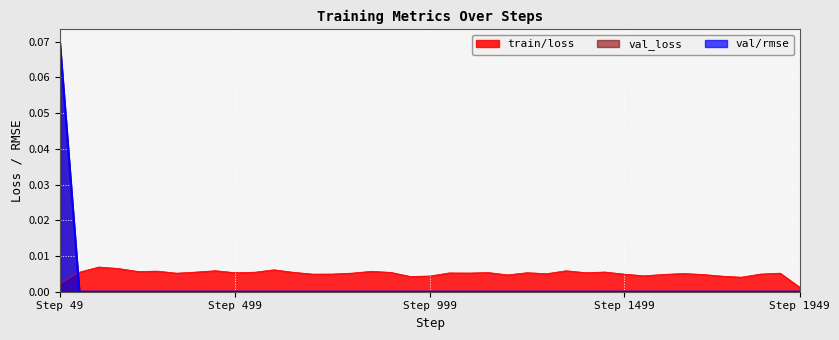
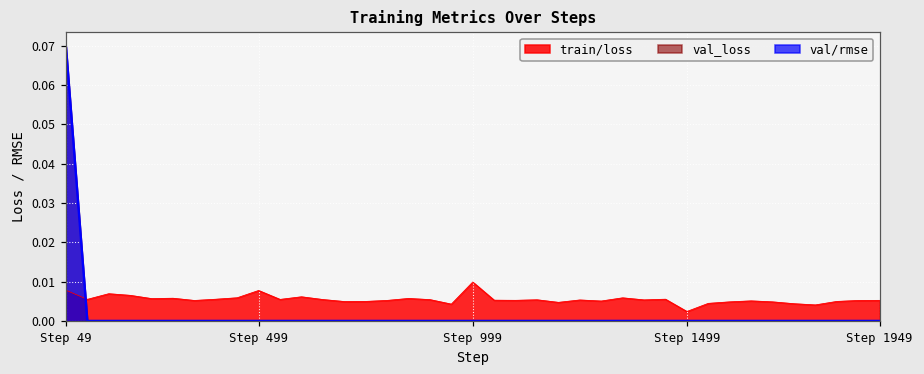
train/loss, Step 49: 0.002 -> 0.008
train/loss, Step 499: 0.005 -> 0.008
train/loss, Step 999: 0.004 -> 0.010
train/loss, Step 1499: 0.005 -> 0.002
train/loss, Step 1949: 0.001 -> 0.005
